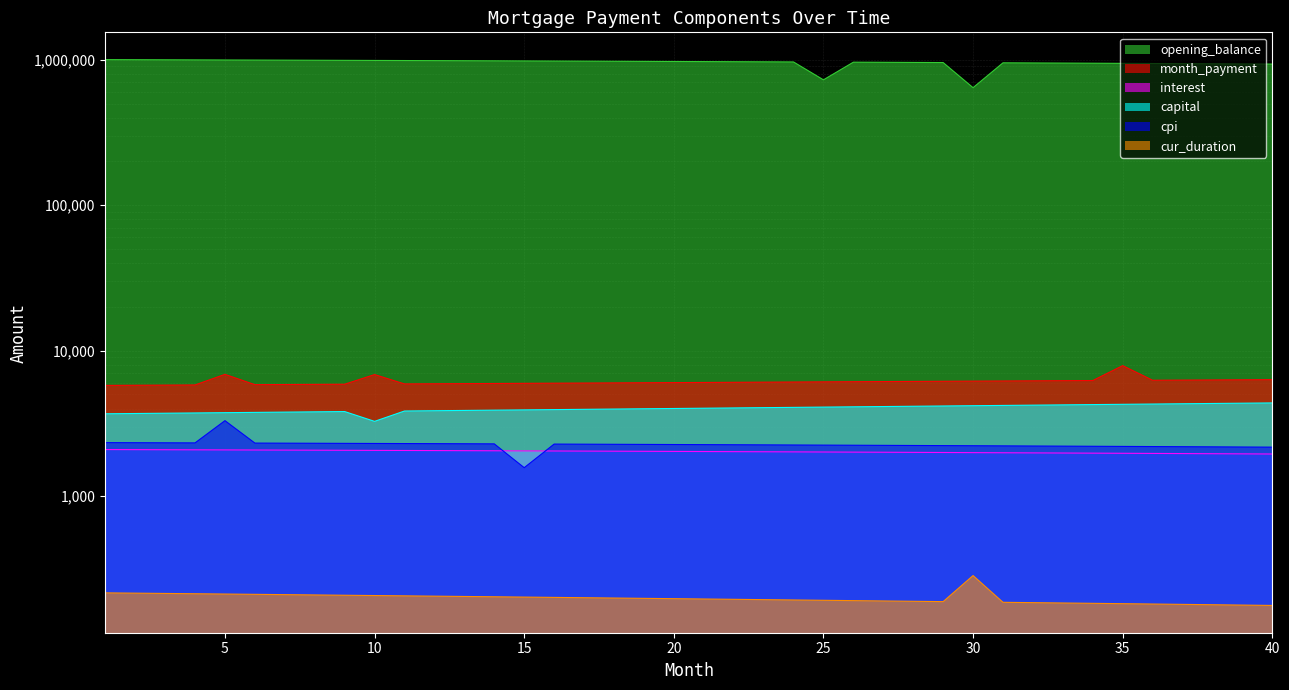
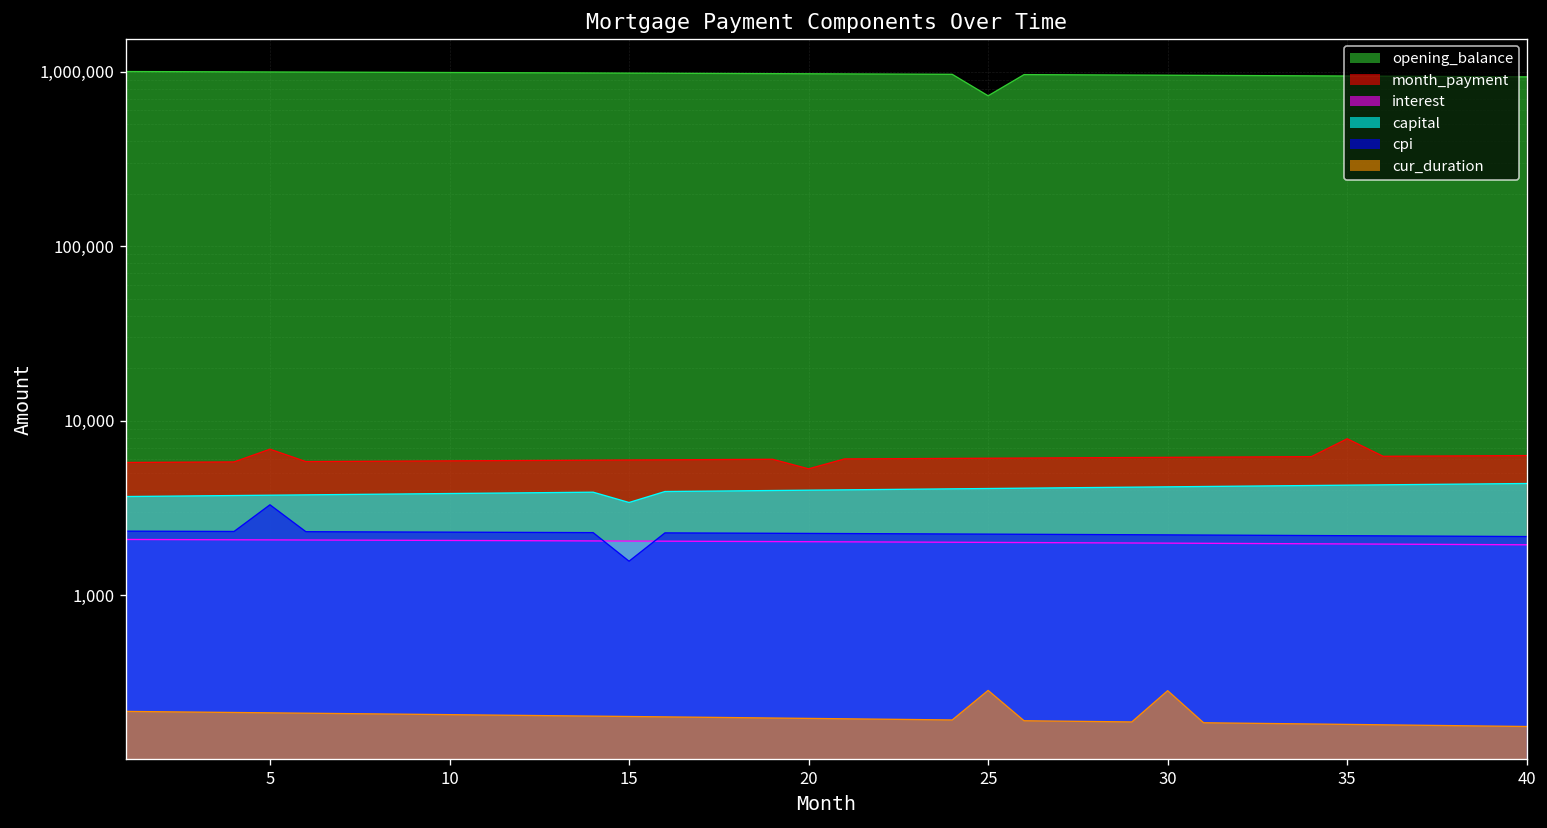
month_payment, 10: 7,000 -> 5,900
capital, 10: 3,300 -> 3,800
capital, 15: 3,900 -> 3,400
month_payment, 20: 6,000 -> 5,300
cur_duration, 25: 190 -> 290
opening_balance, 30: 600,000 -> 1,000,000
